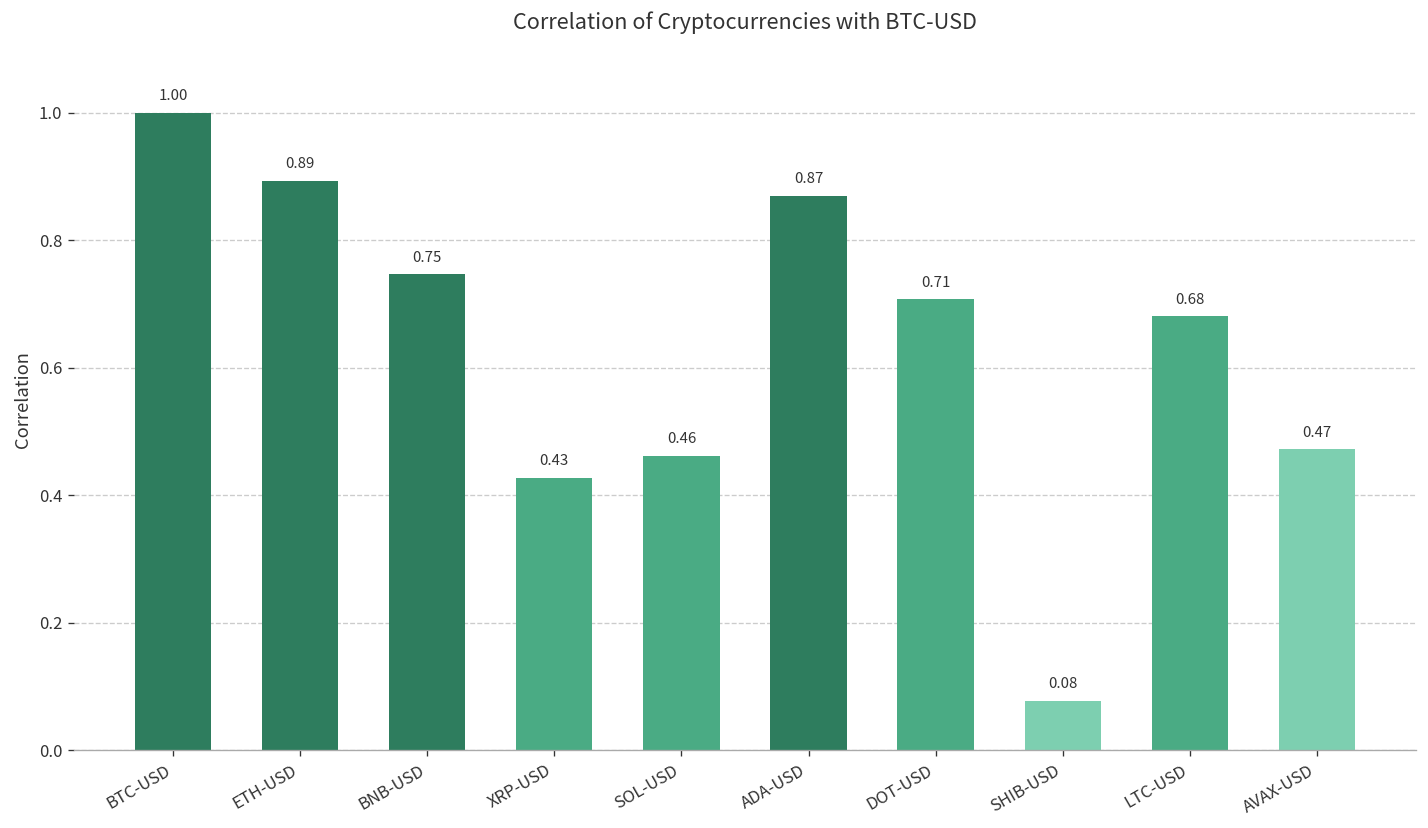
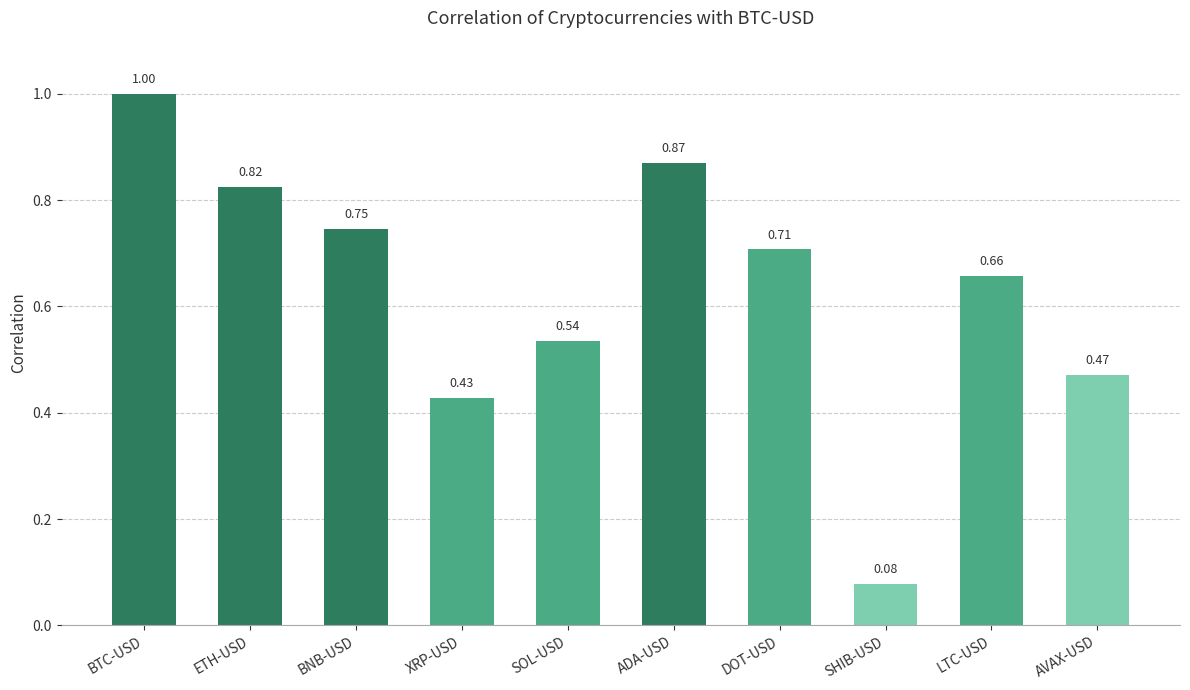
ETH-USD: 0.89 -> 0.82
SOL-USD: 0.46 -> 0.54
LTC-USD: 0.68 -> 0.66
